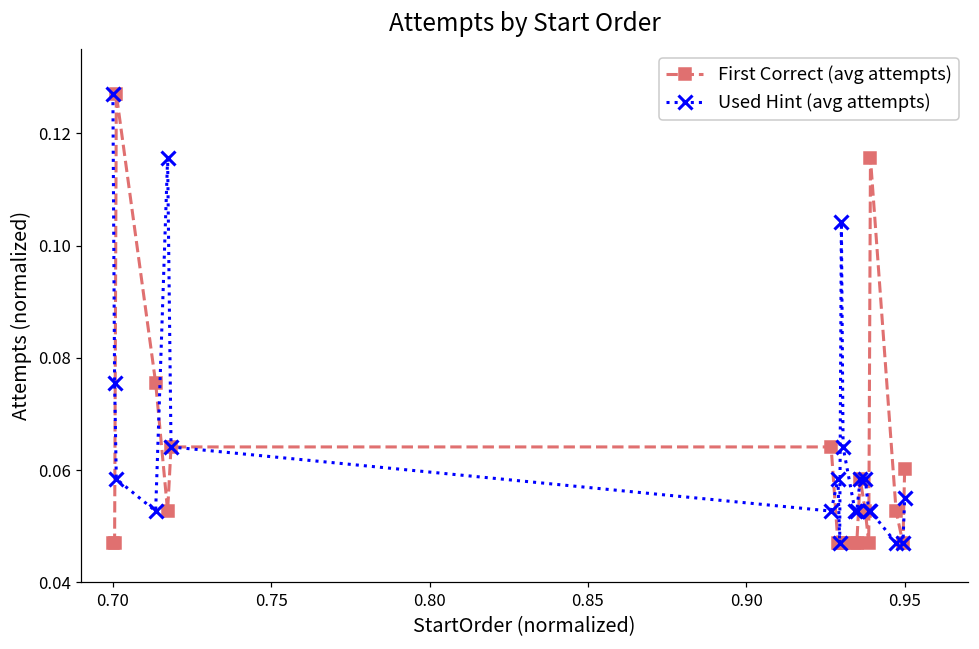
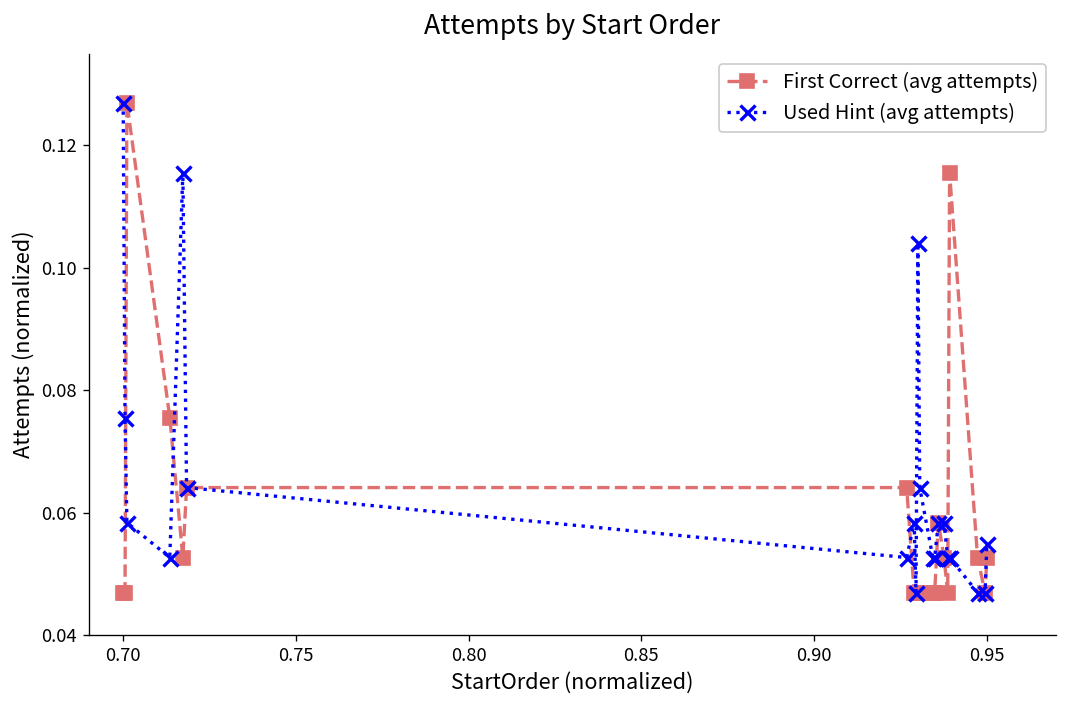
First Correct (avg attempts), 0.95: 0.060 -> 0.053
